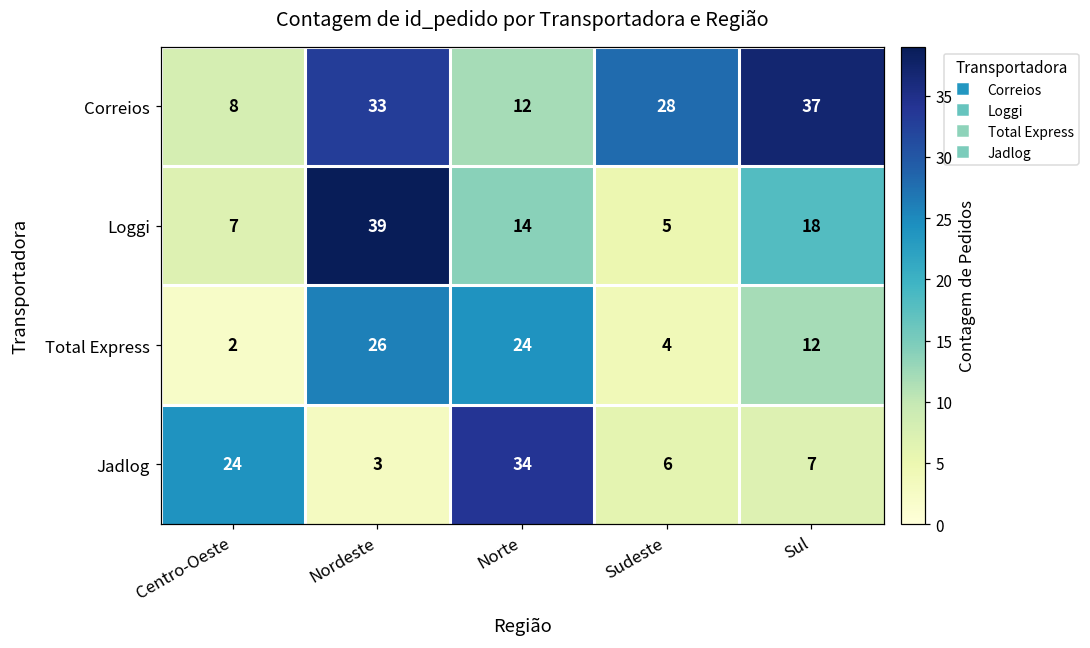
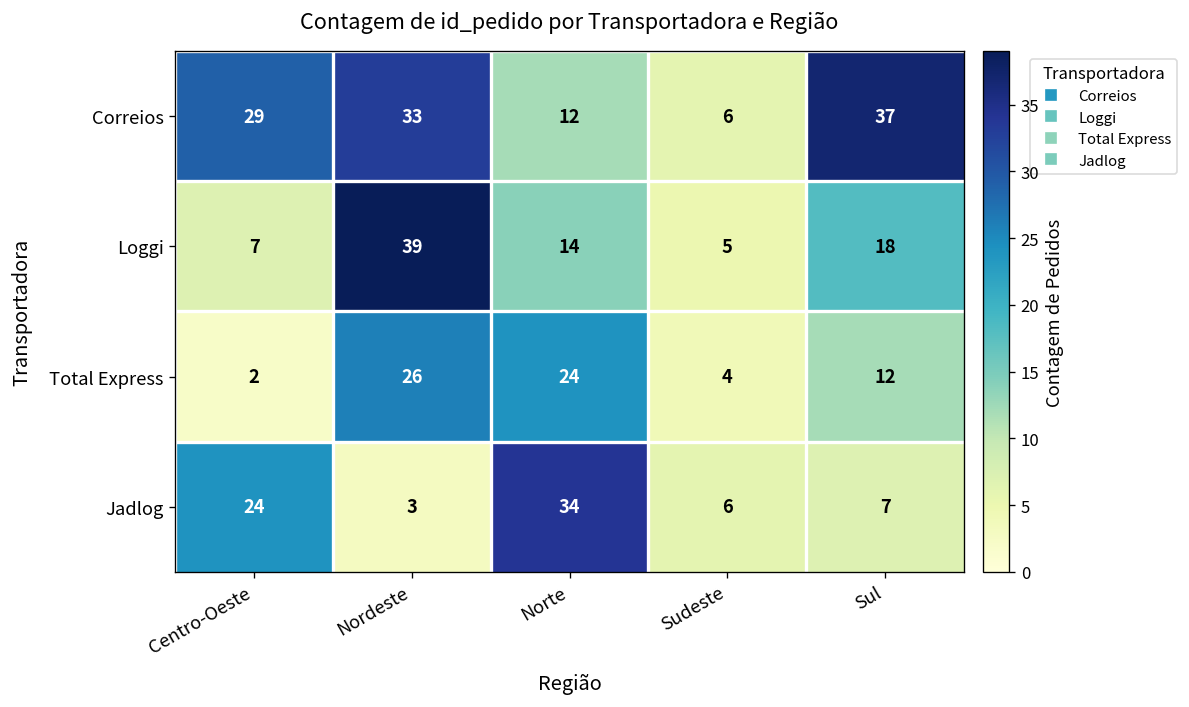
Correios, Centro-Oeste: 8 -> 29
Correios, Sudeste: 28 -> 6
